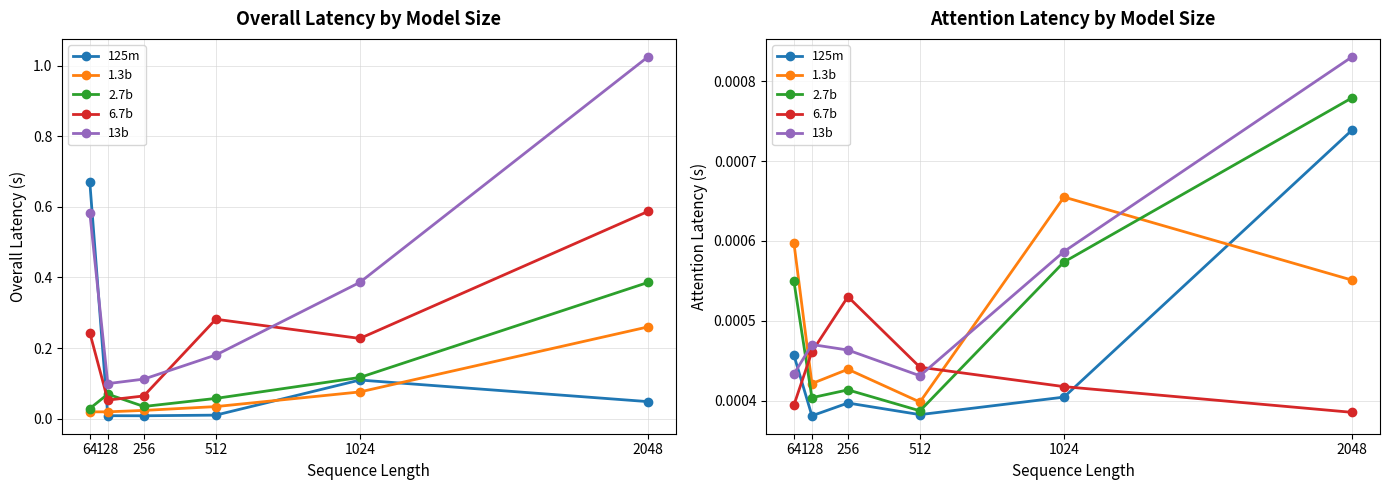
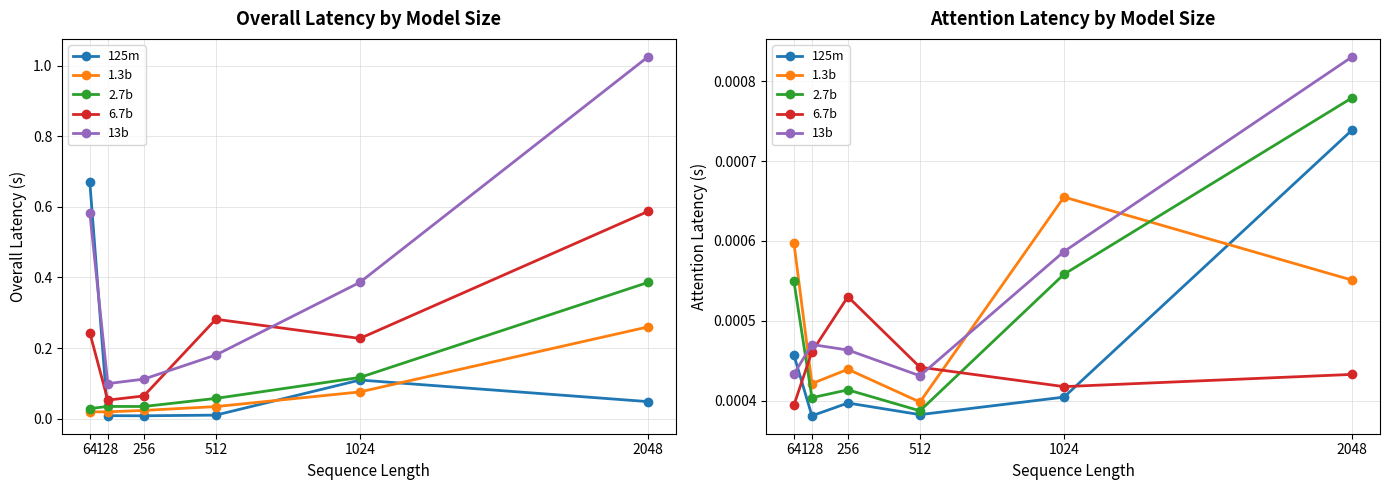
Overall Latency by Model Size, 2.7b, 128: 0.07 -> 0.03
Attention Latency by Model Size, 2.7b, 1024: 0.00057 -> 0.00056
Attention Latency by Model Size, 6.7b, 2048: 0.00039 -> 0.00043
